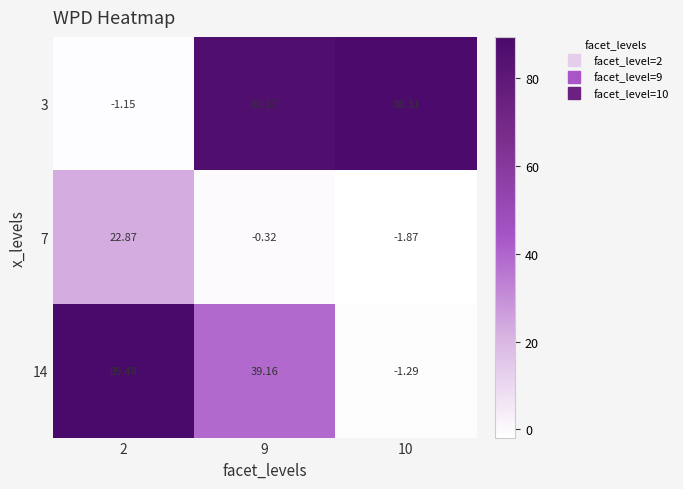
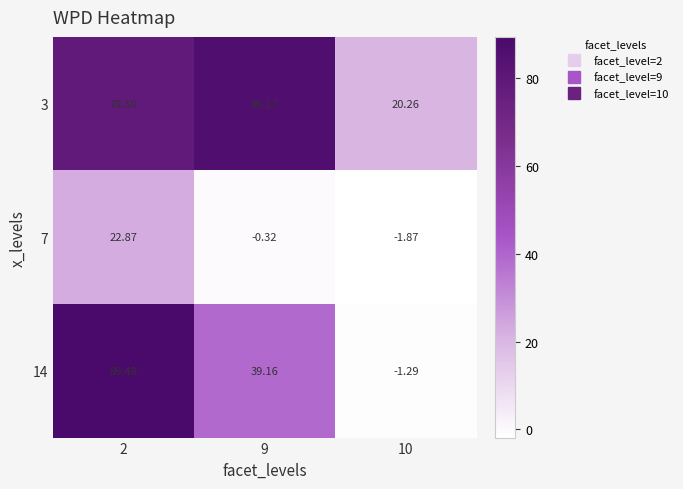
3, 2: -1.15 -> 78.50
3, 10: 88.31 -> 20.26
